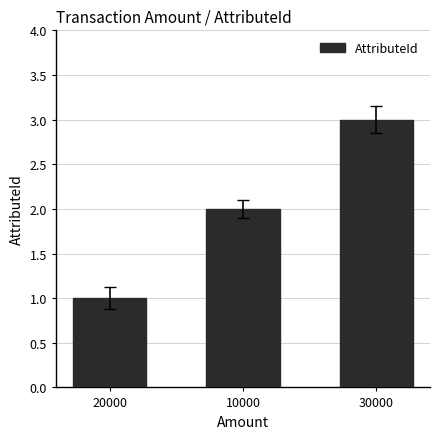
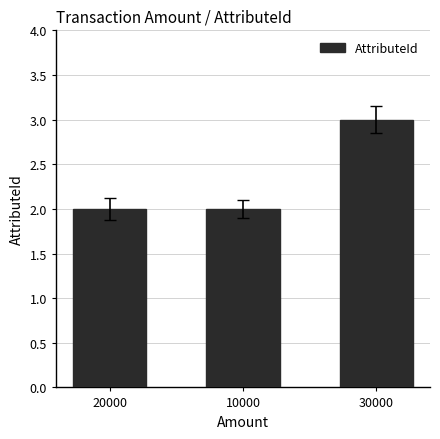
AttributeId, 20000: 1 -> 2
